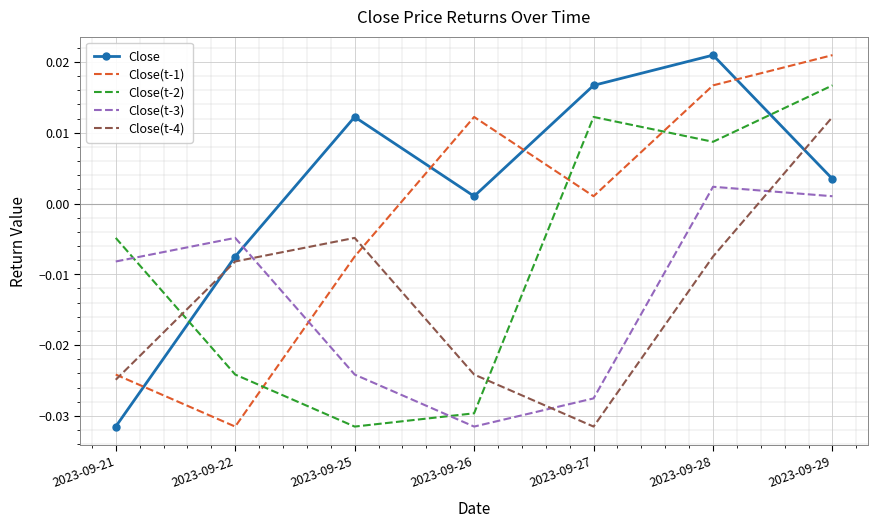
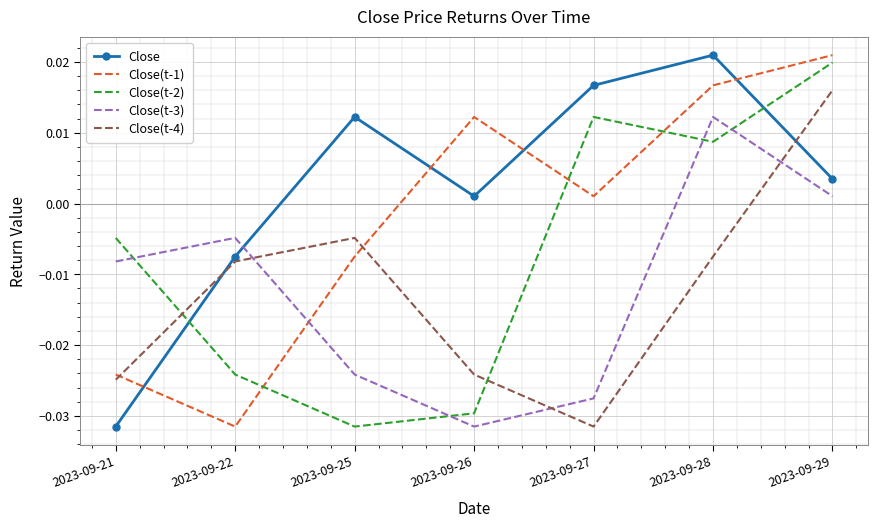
Close(t-3), 2023-09-28: 0.002 -> 0.012
Close(t-2), 2023-09-29: 0.017 -> 0.020
Close(t-4), 2023-09-29: 0.012 -> 0.016
